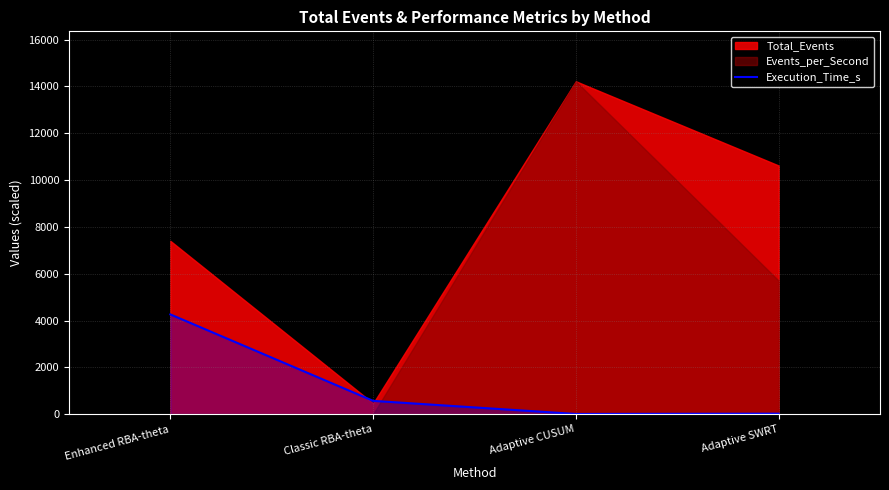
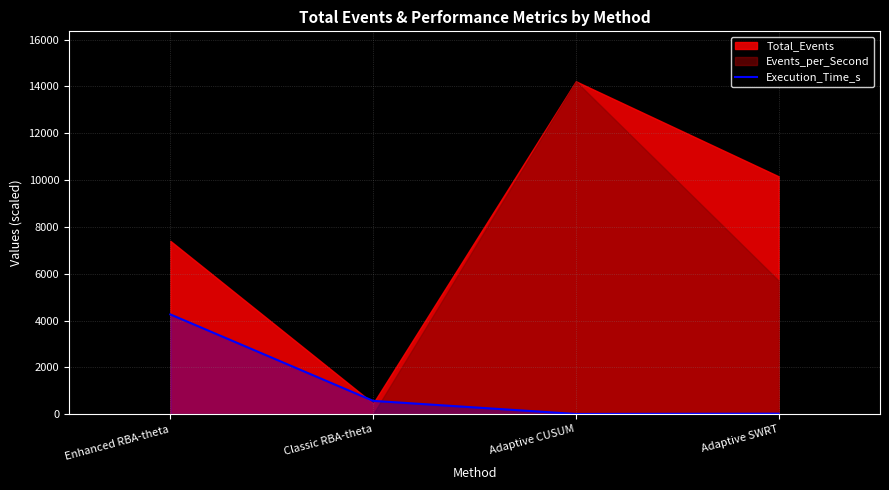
Total_Events, Adaptive SWRT: 10600 -> 10200
